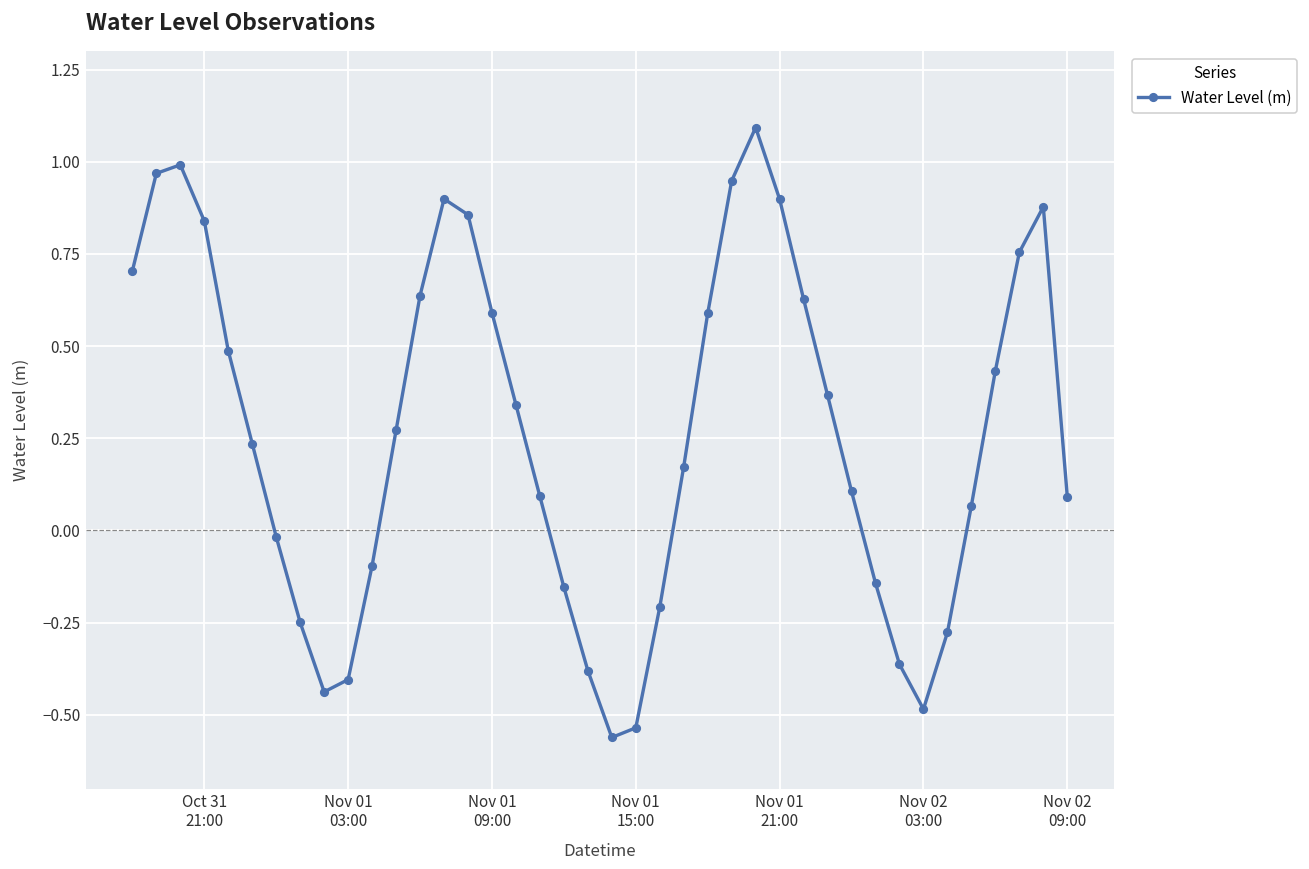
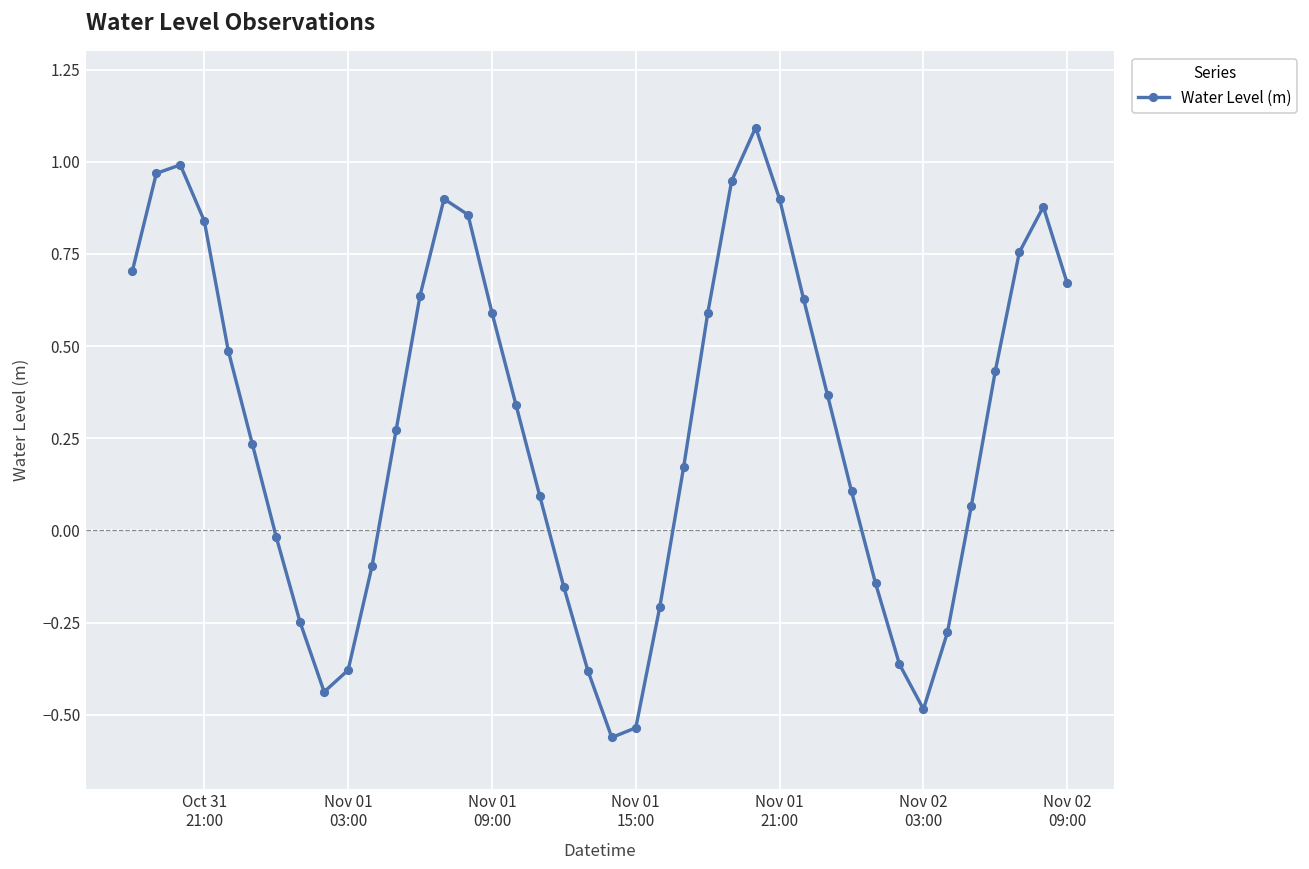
Nov 01 03:00: -0.40 -> -0.38
Nov 02 09:00: 0.09 -> 0.67
